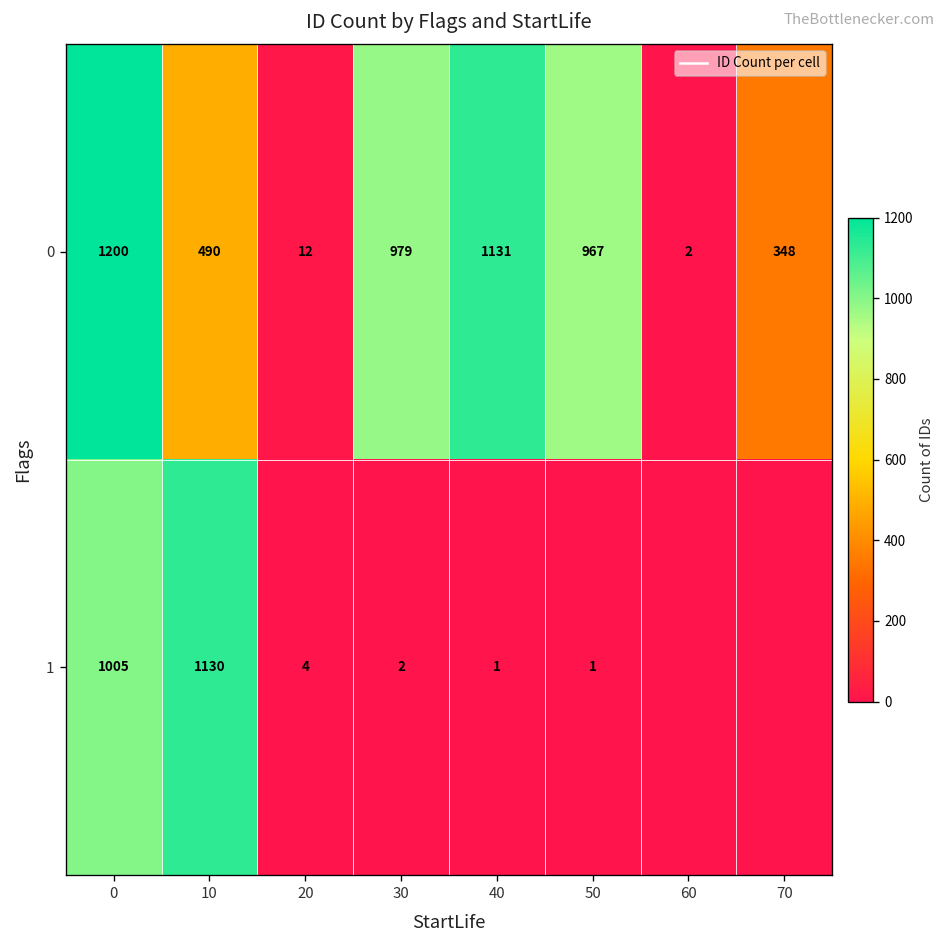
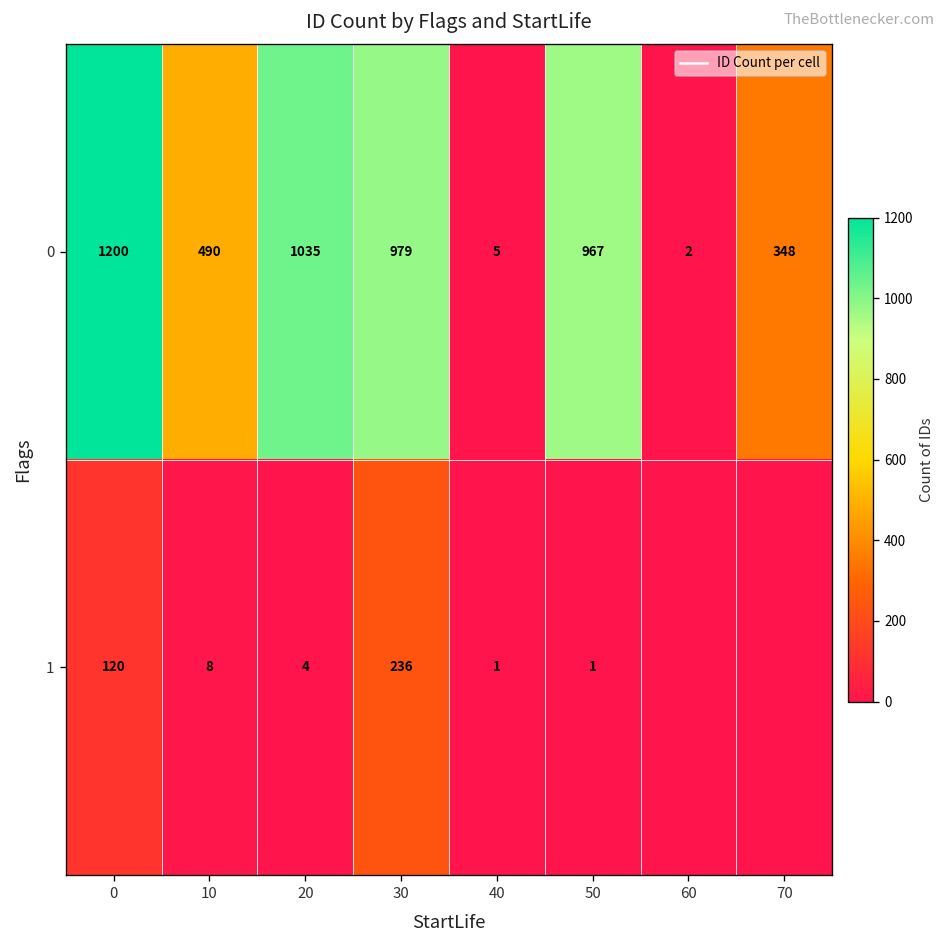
0, 20: 12 -> 1035
0, 40: 1131 -> 5
1, 0: 1005 -> 120
1, 10: 1130 -> 8
1, 30: 2 -> 236
